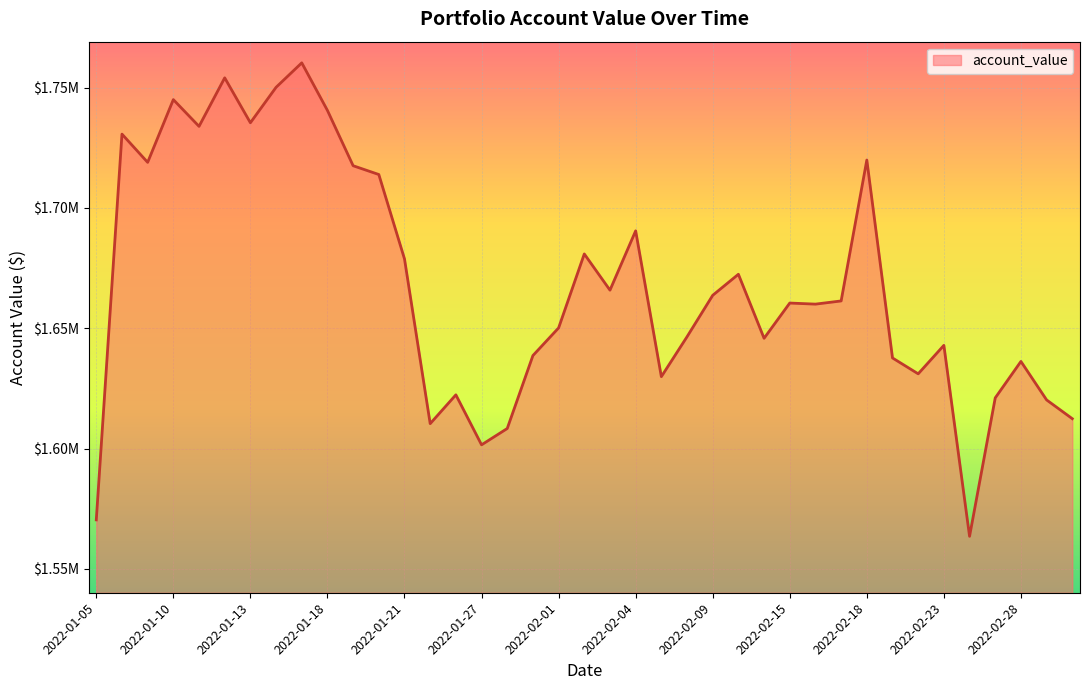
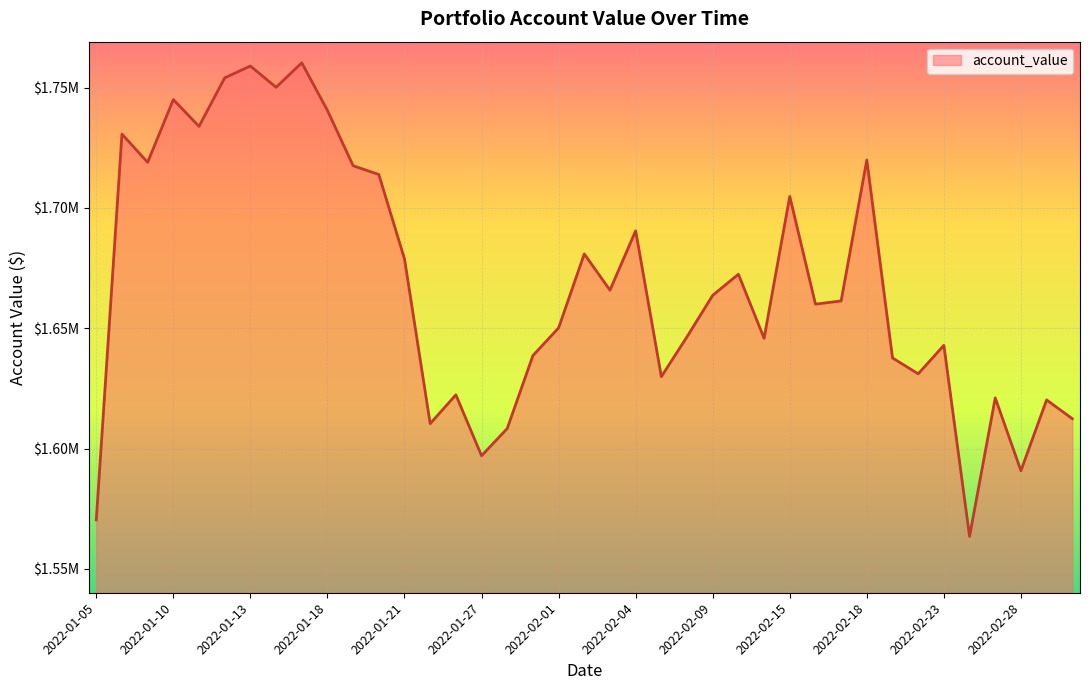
2022-01-13: $1735000 -> $1759000
2022-01-27: $1602000 -> $1597000
2022-02-15: $1660000 -> $1705000
2022-02-28: $1636000 -> $1591000
